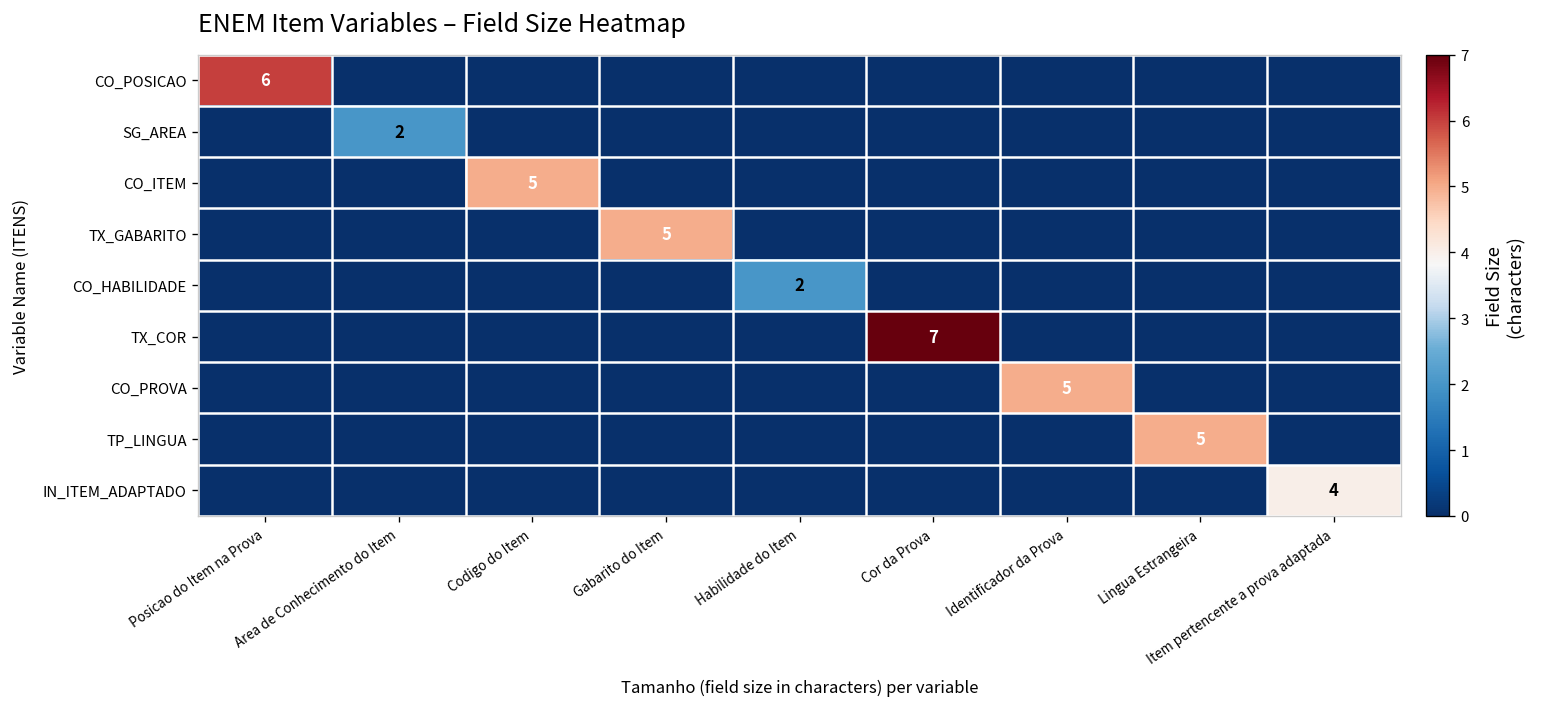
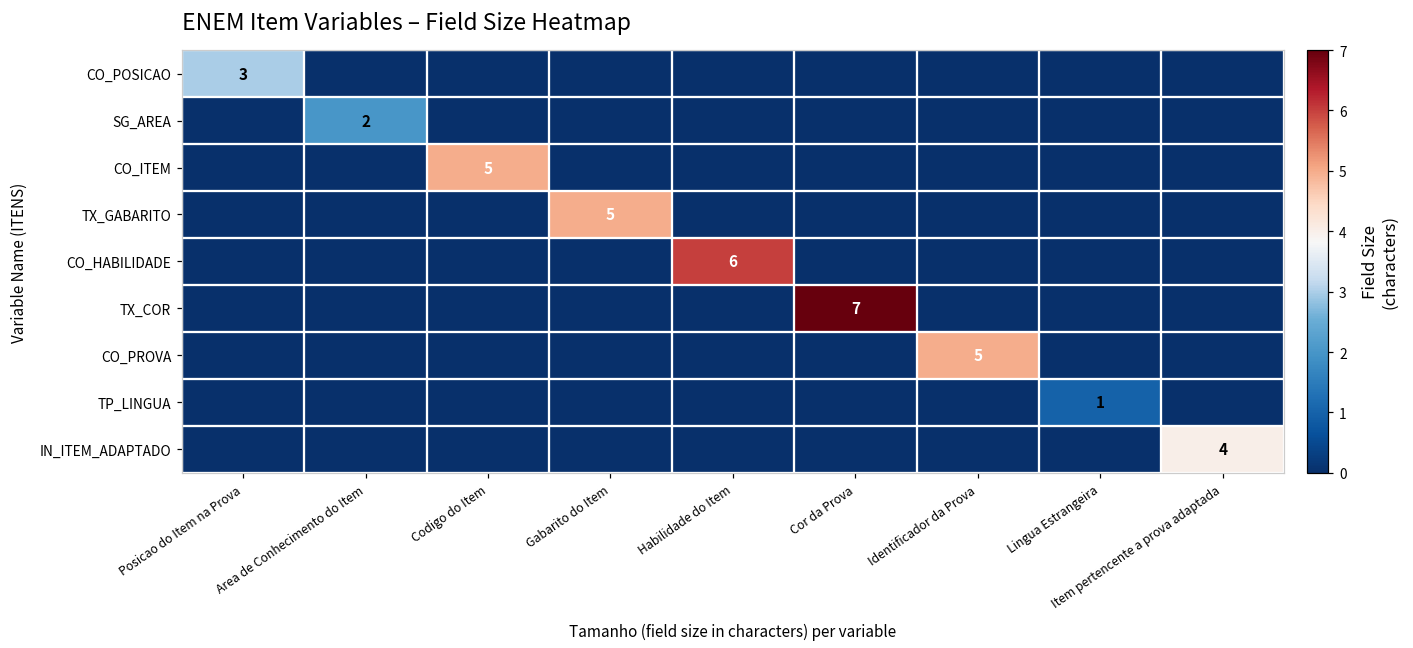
CO_POSICAO, Posicao do Item na Prova: 6 -> 3
CO_HABILIDADE, Habilidade do Item: 2 -> 6
TP_LINGUA, Lingua Estrangeira: 5 -> 1
